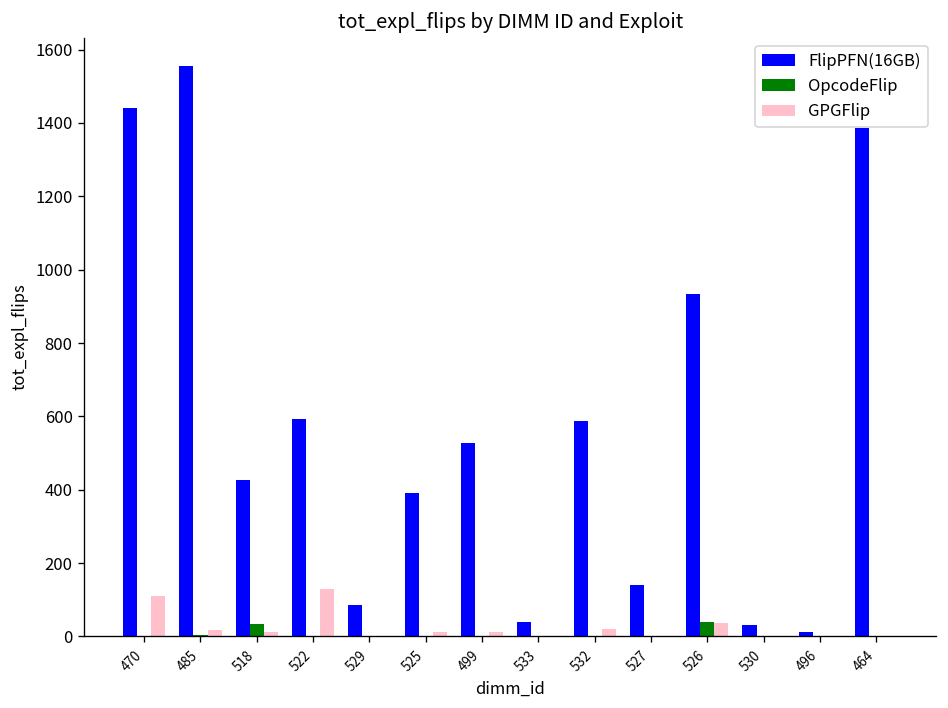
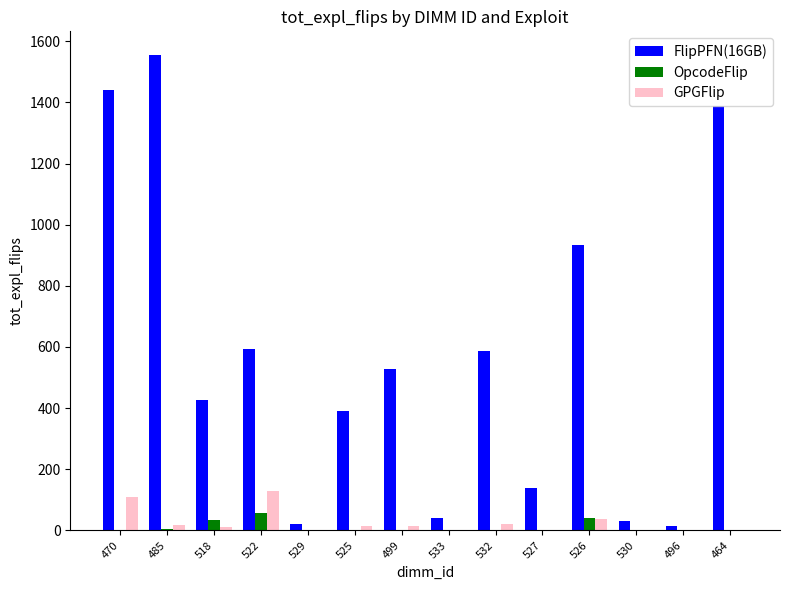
OpcodeFlip, 522: 0 -> 60
FlipPFN(16GB), 529: 90 -> 20
